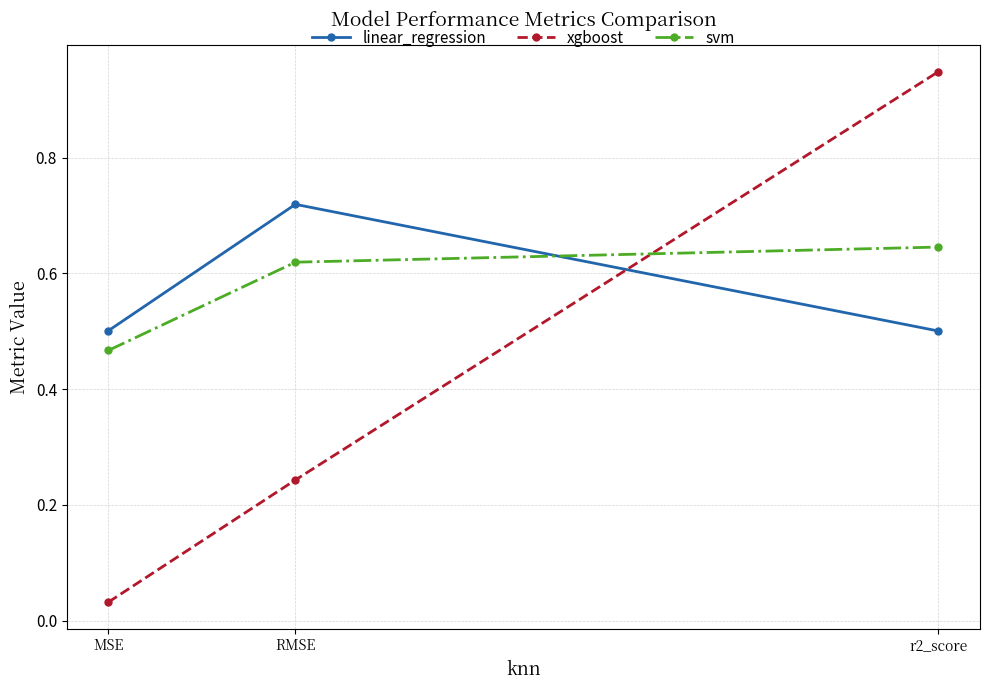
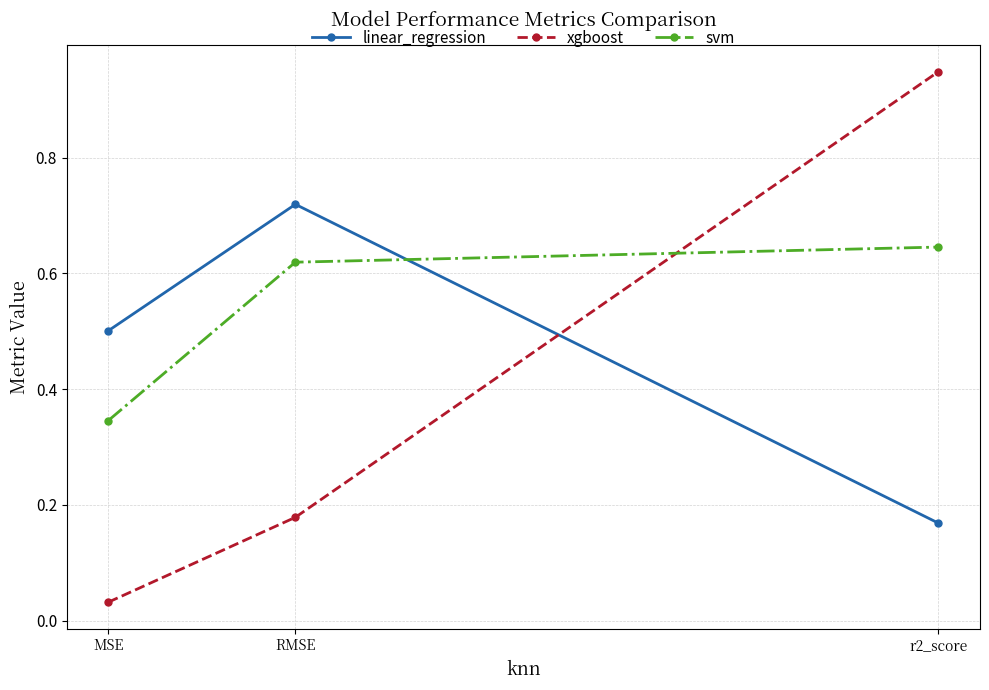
svm, MSE: 0.47 -> 0.35
xgboost, RMSE: 0.24 -> 0.18
linear_regression, r2_score: 0.50 -> 0.17
